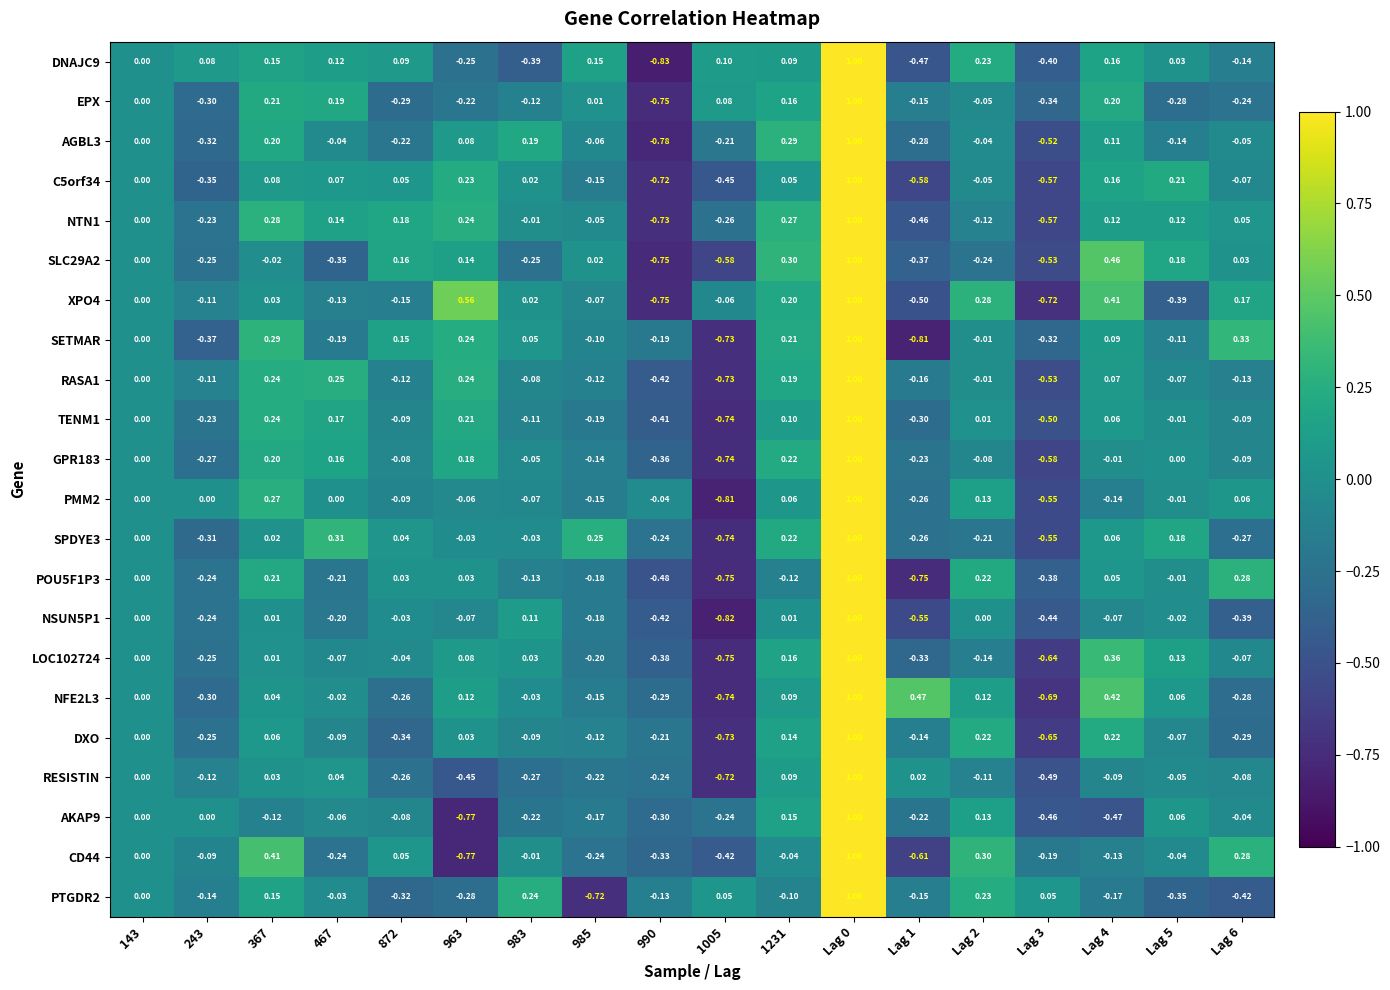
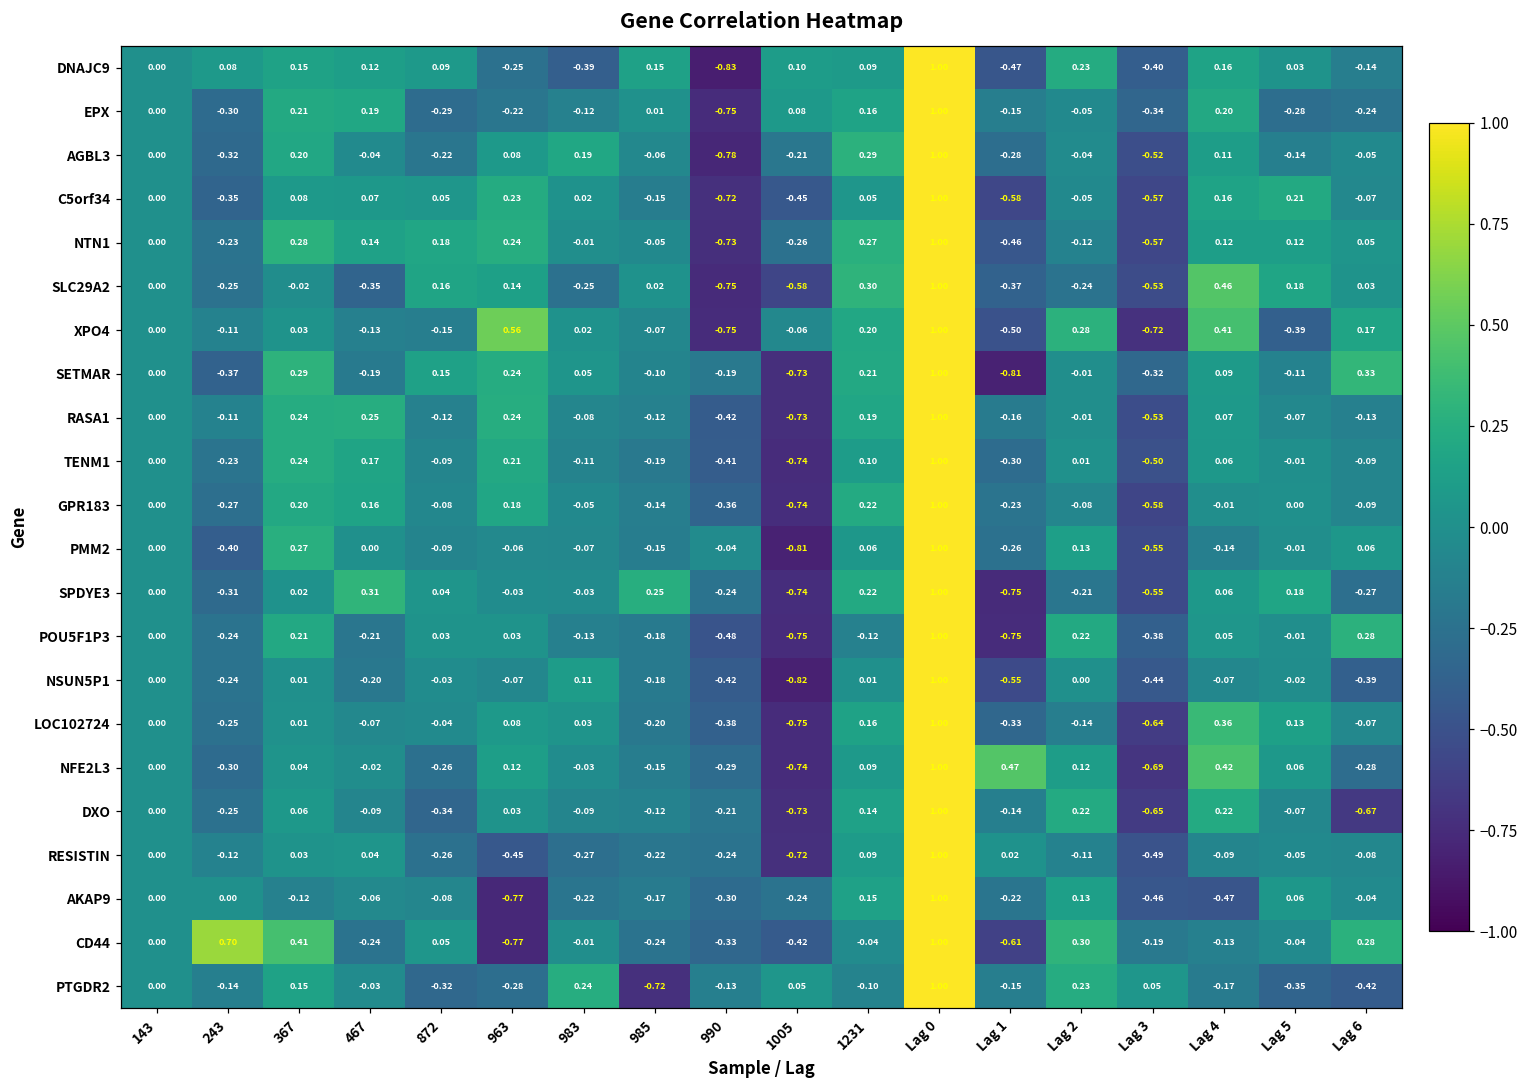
PMM2, 243: 0.00 -> -0.40
SPDYE3, Lag 1: -0.26 -> -0.75
DXO, Lag 6: -0.29 -> -0.67
CD44, 243: -0.09 -> 0.70
